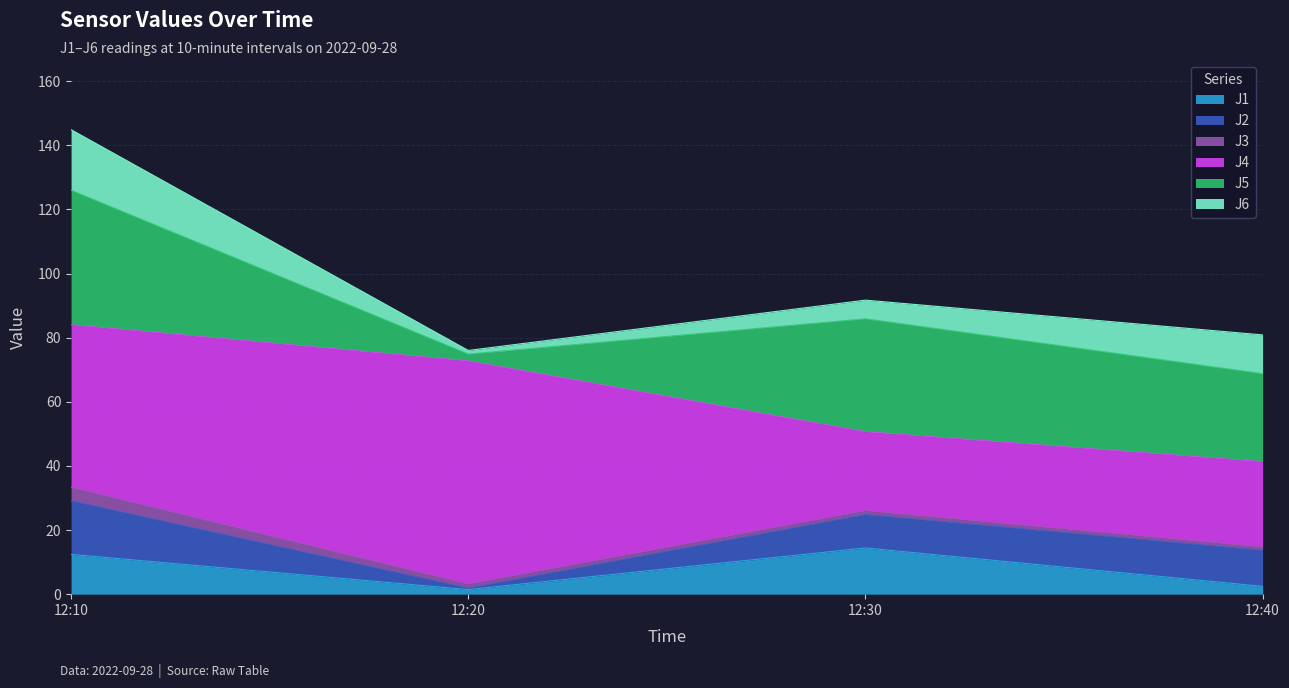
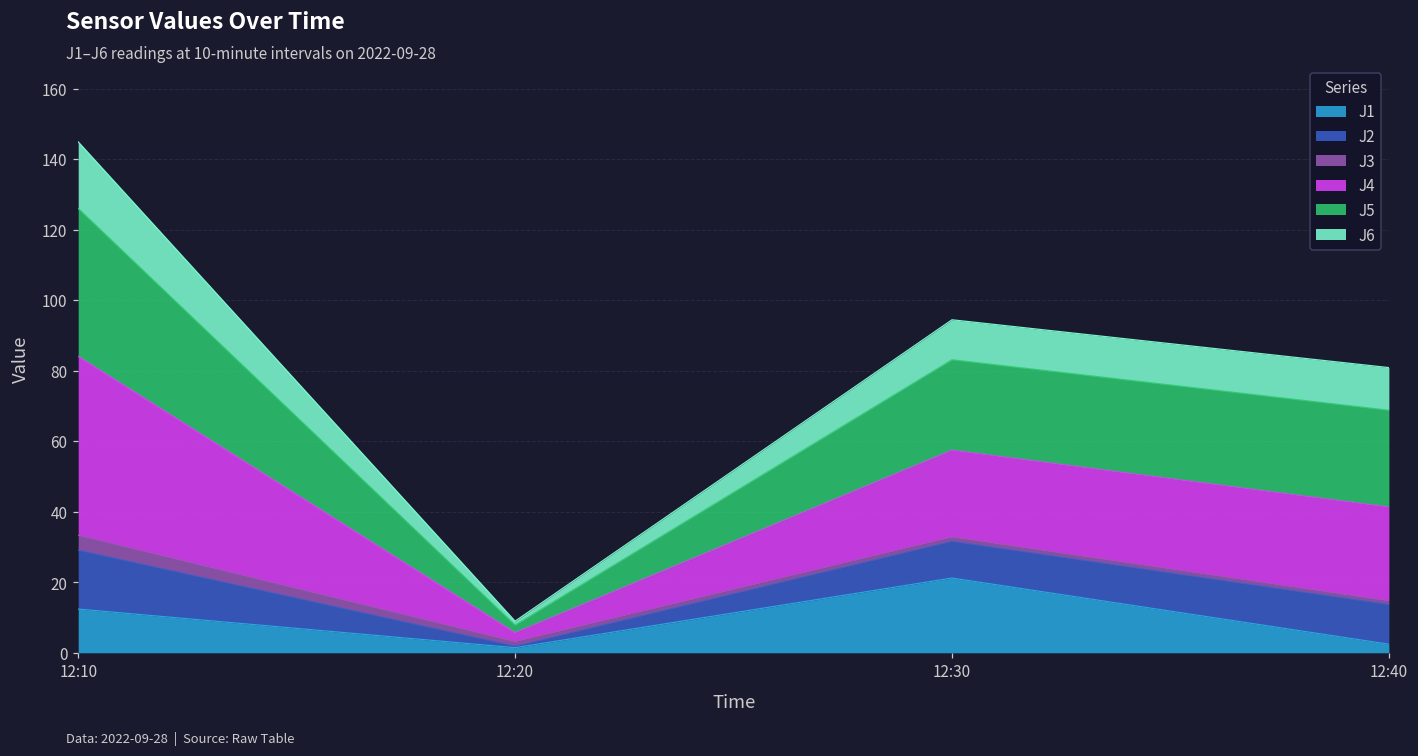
J4, 12:20: 70 -> 3
J1, 12:30: 14 -> 21
J5, 12:30: 35 -> 26
J6, 12:30: 6 -> 11
